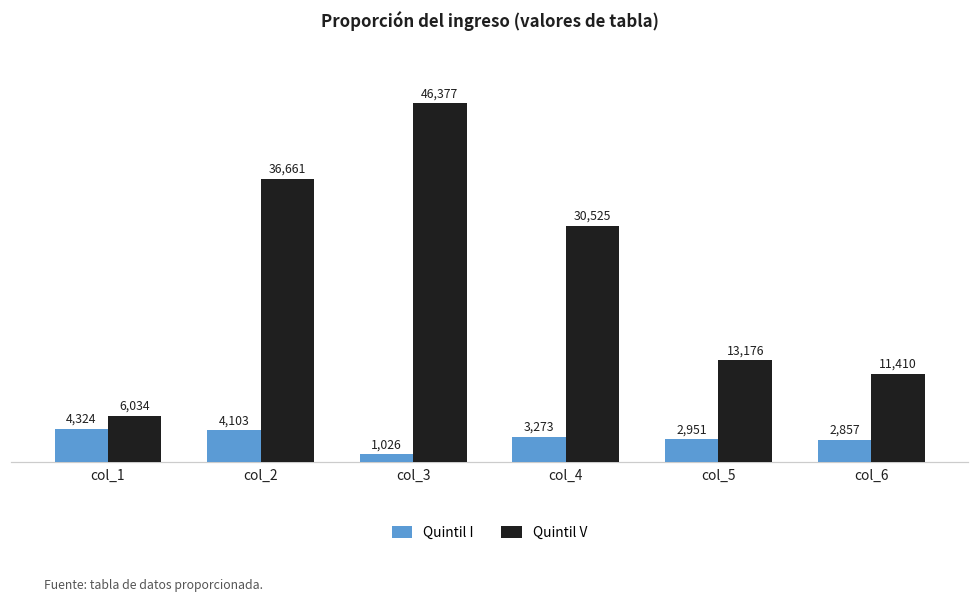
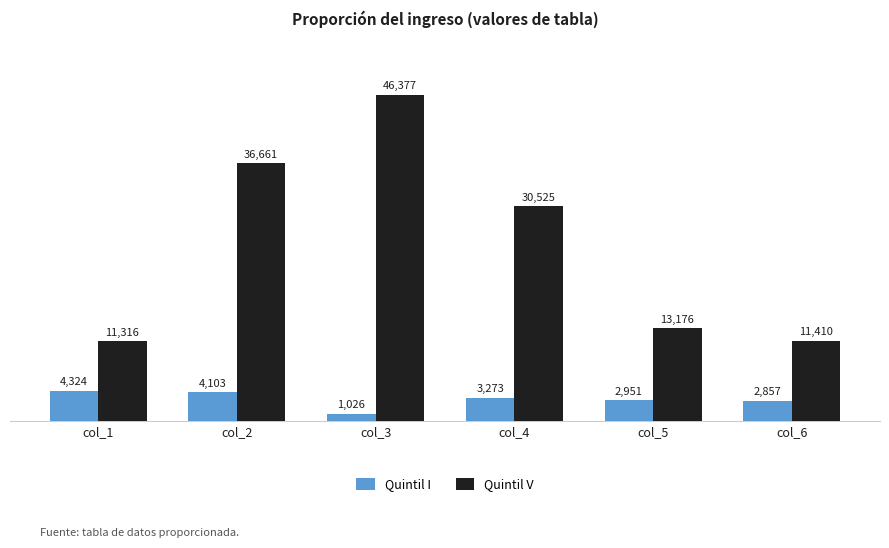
Quintil V, col_1: 6,034 -> 11,316
